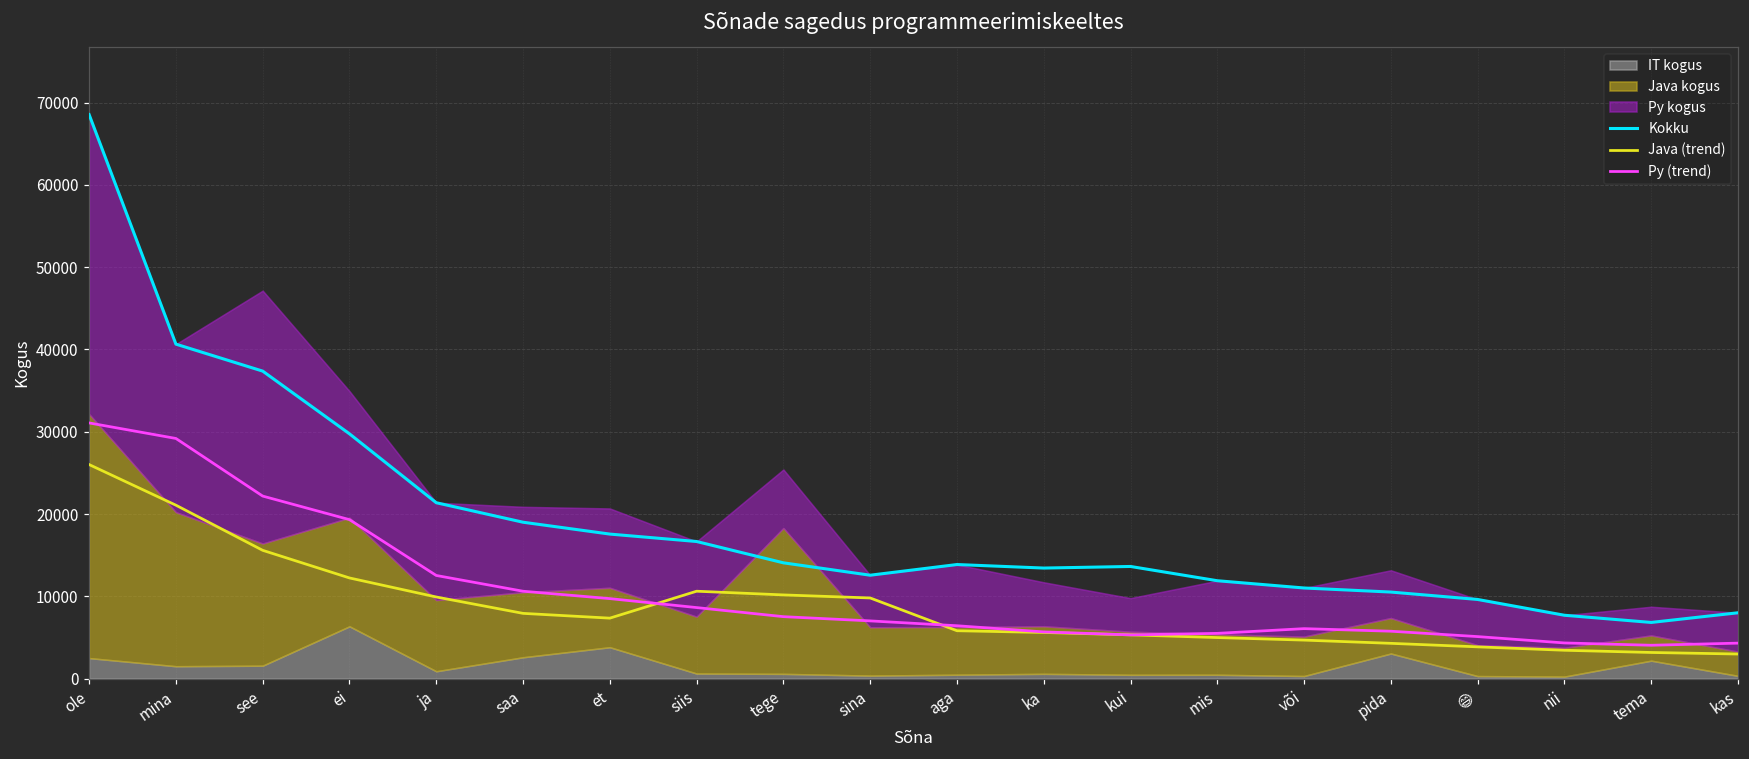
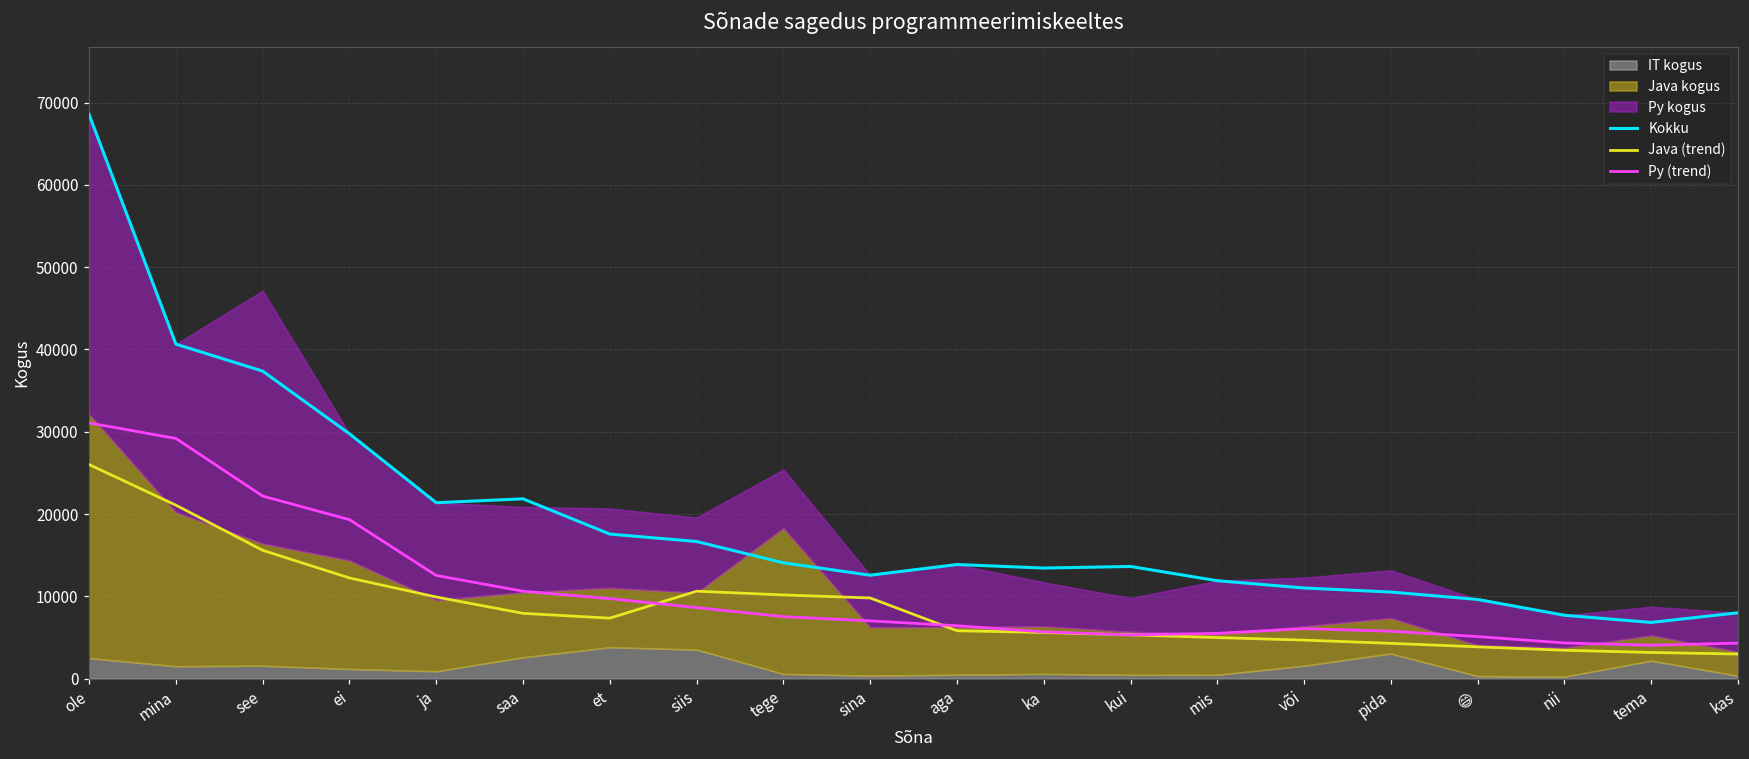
IT kogus, ei: 6000 -> 1000
Kokku, saa: 19000 -> 22000
IT kogus, siis: 1000 -> 4000
IT kogus, või: 0 -> 2000
